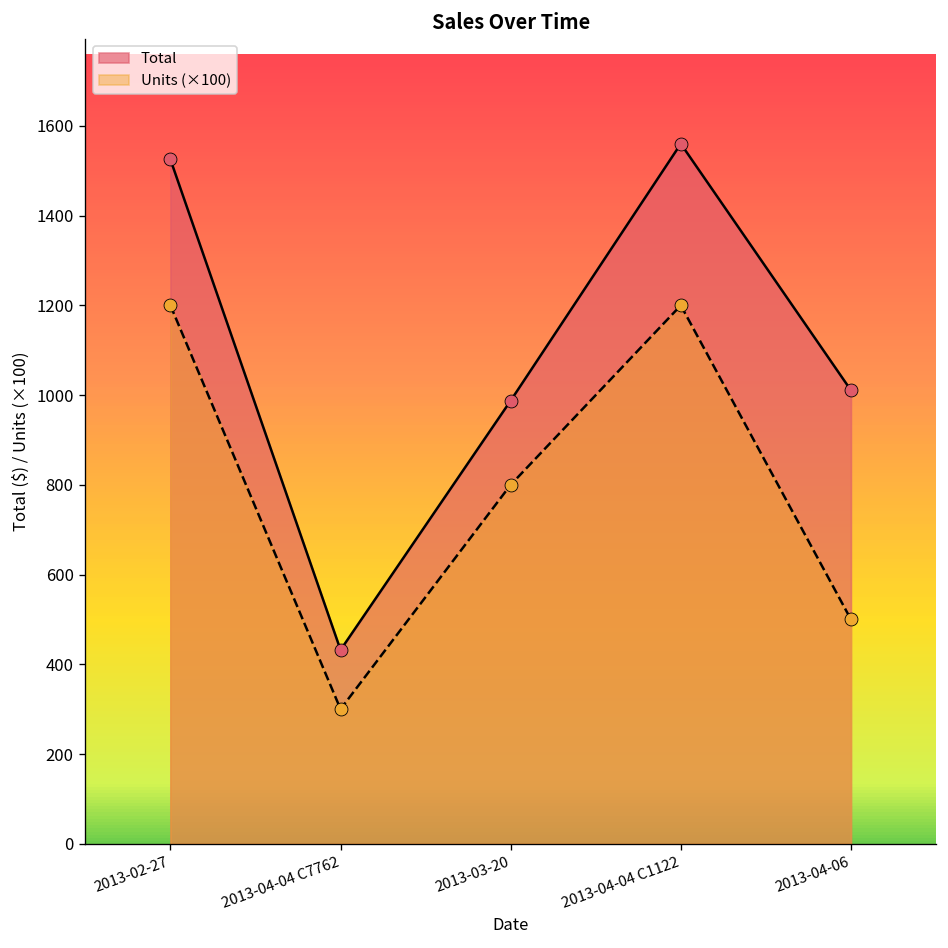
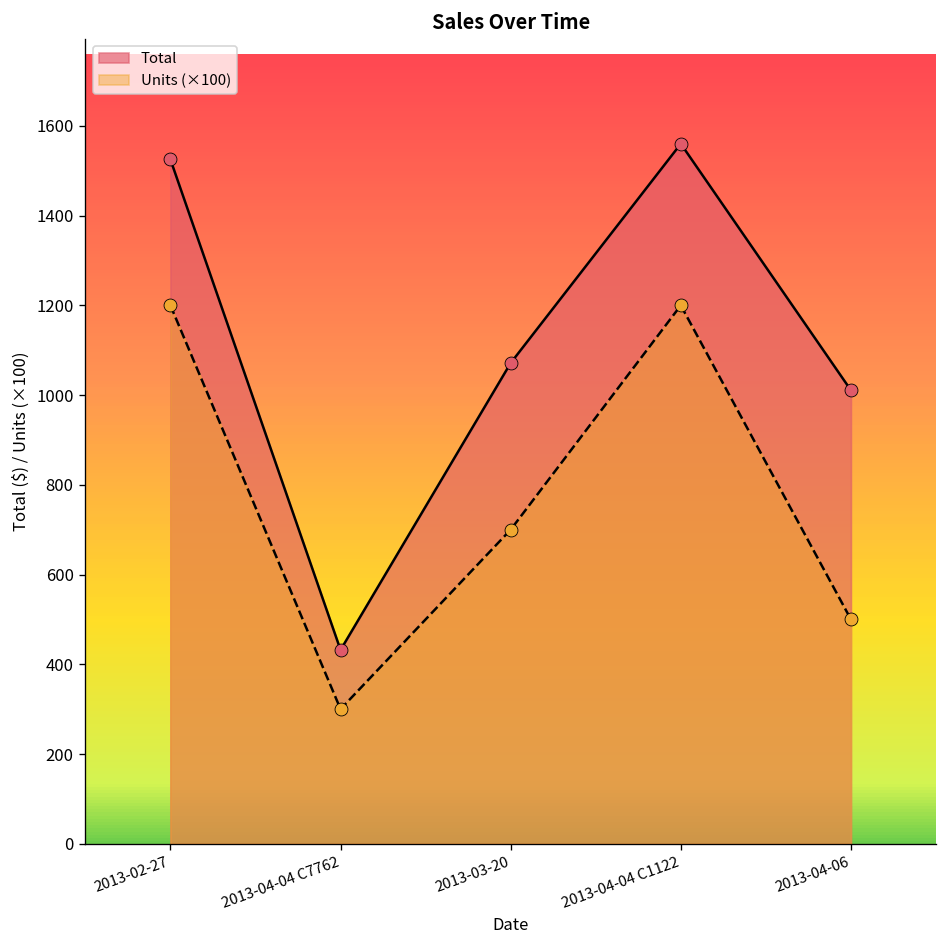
Total, 2013-03-20: 990 -> 1070
Units (×100), 2013-03-20: 800 -> 700
